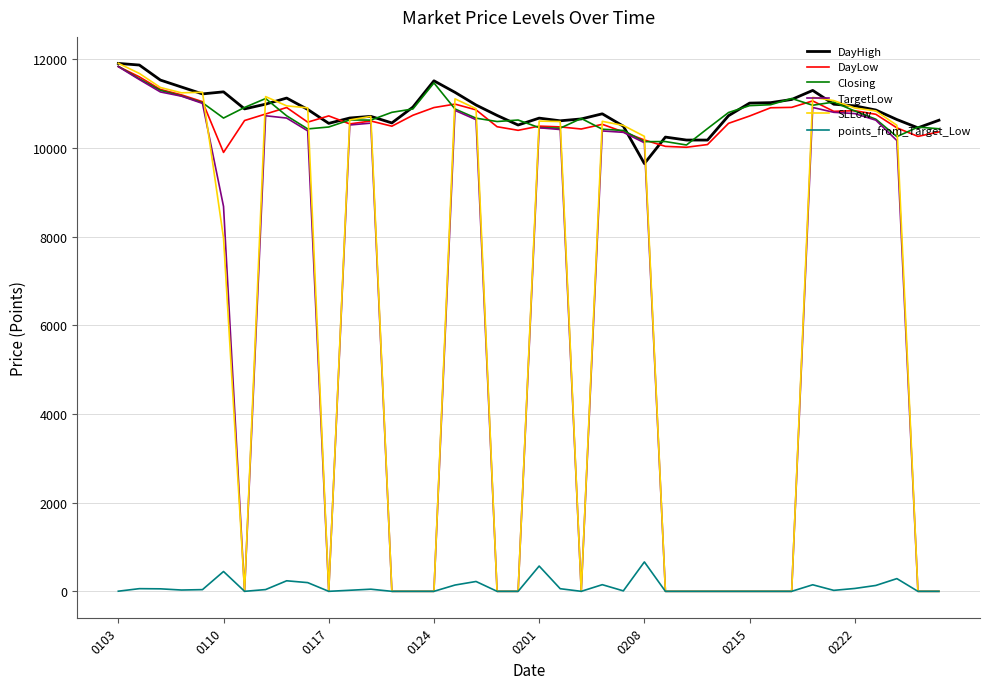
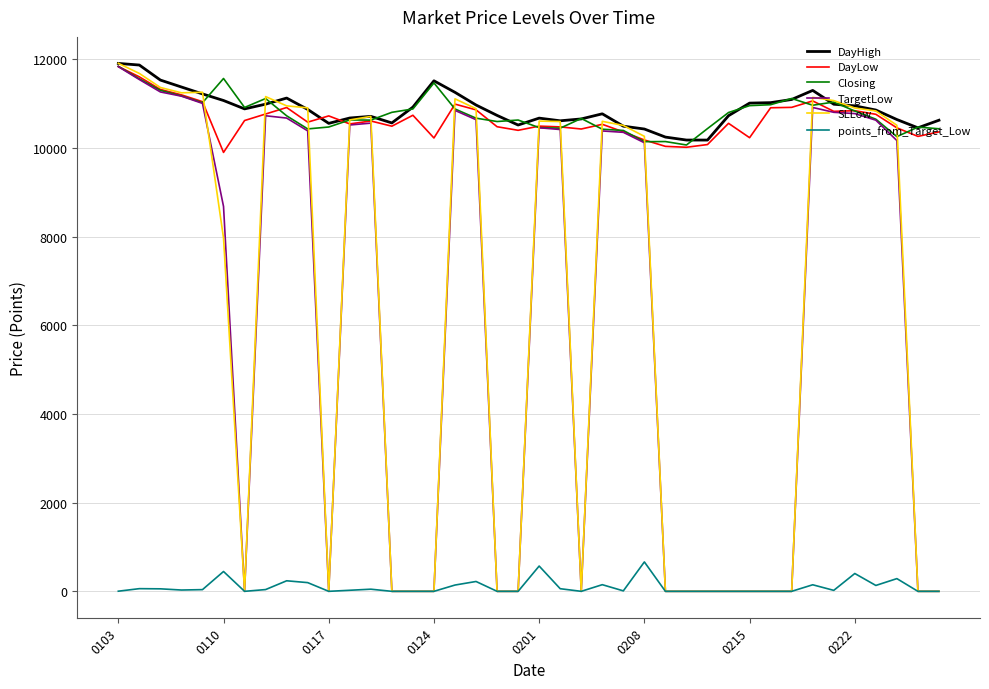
DayHigh, 0110: 11300 -> 11100
Closing, 0110: 10700 -> 11600
DayLow, 0124: 10900 -> 10200
DayHigh, 0208: 9700 -> 10400
DayLow, 0215: 10700 -> 10200
points_from_Target_Low, 0222: 100 -> 400
